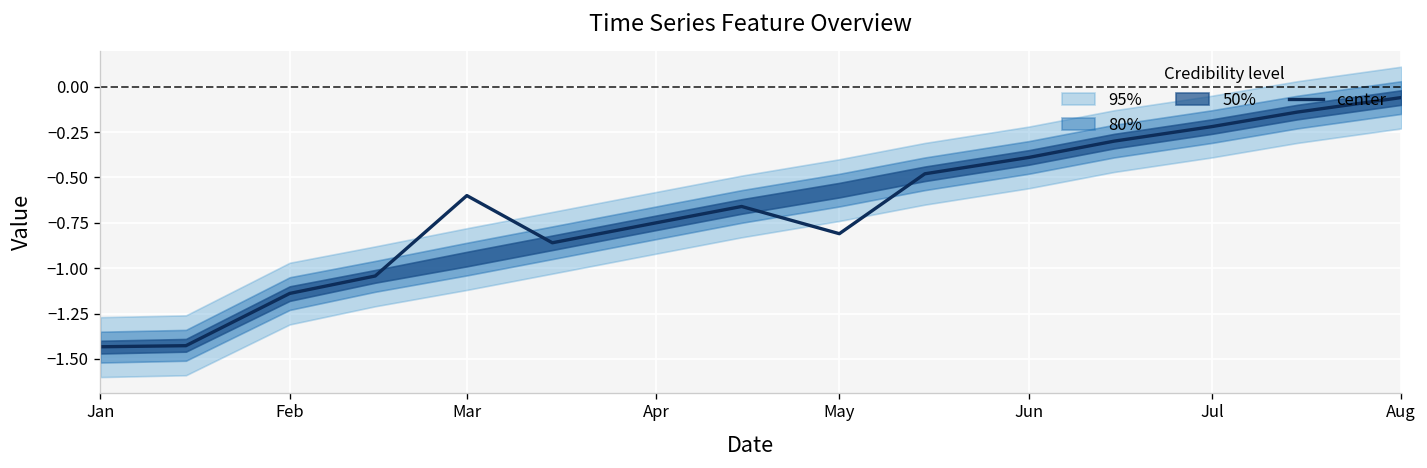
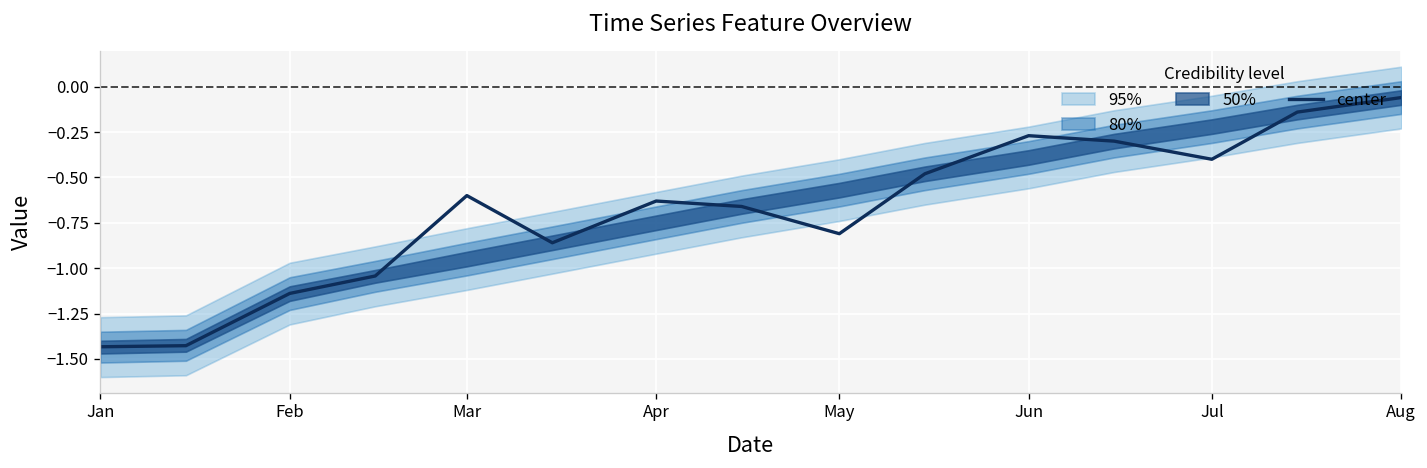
center, Apr: -0.75 -> -0.63
center, Jun: -0.39 -> -0.27
center, Jul: -0.22 -> -0.40
